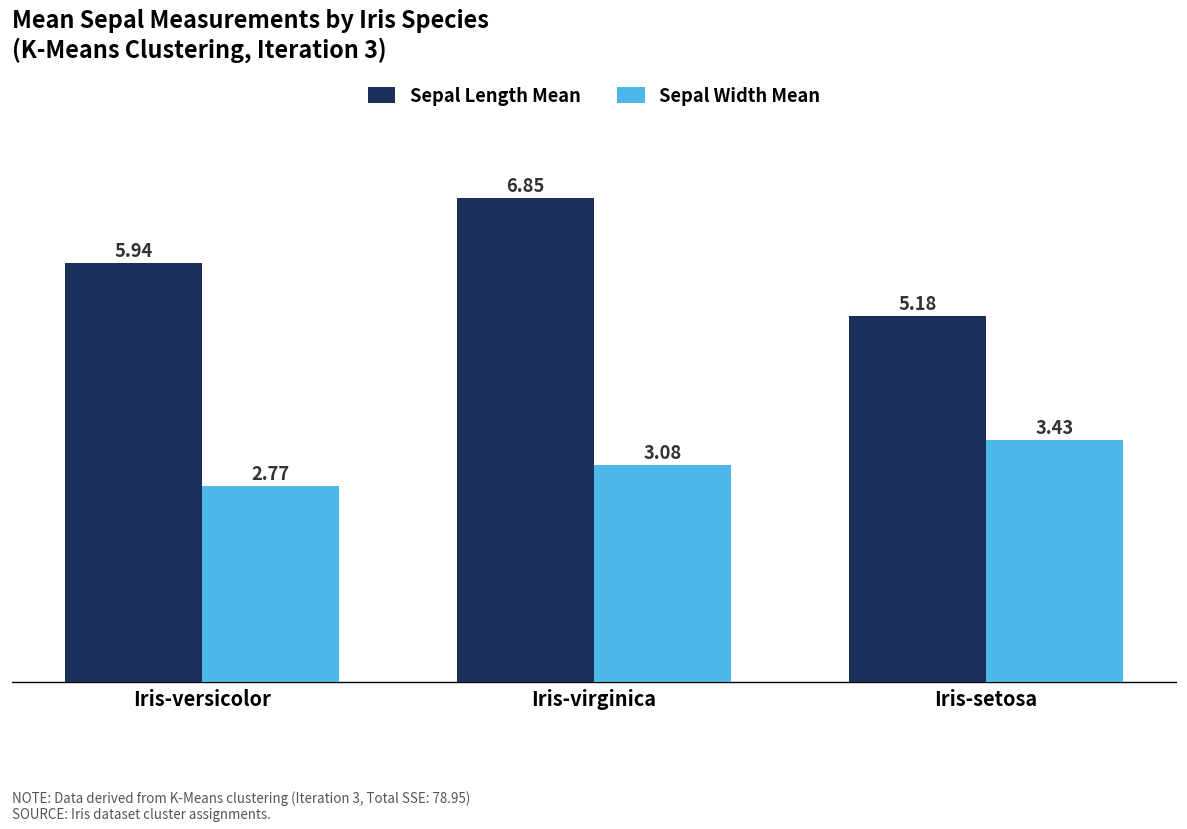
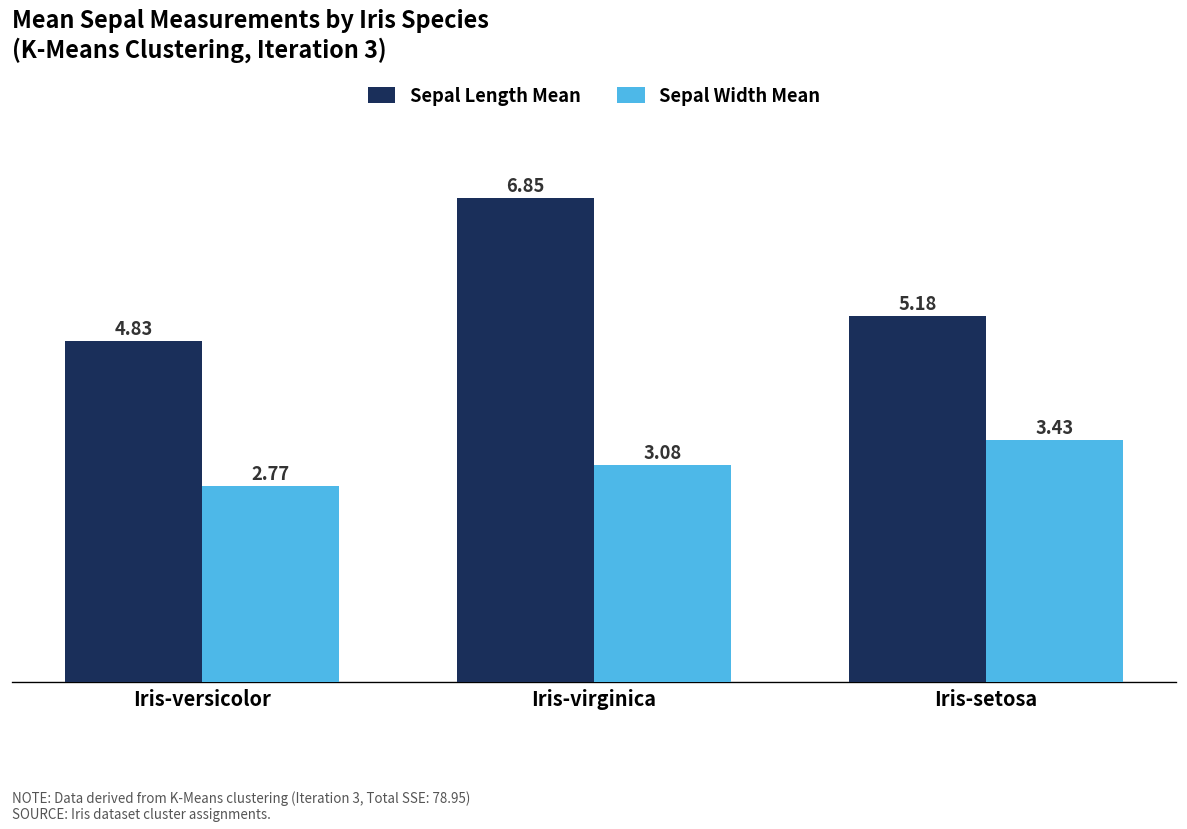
Sepal Length Mean, Iris-versicolor: 5.94 -> 4.83
